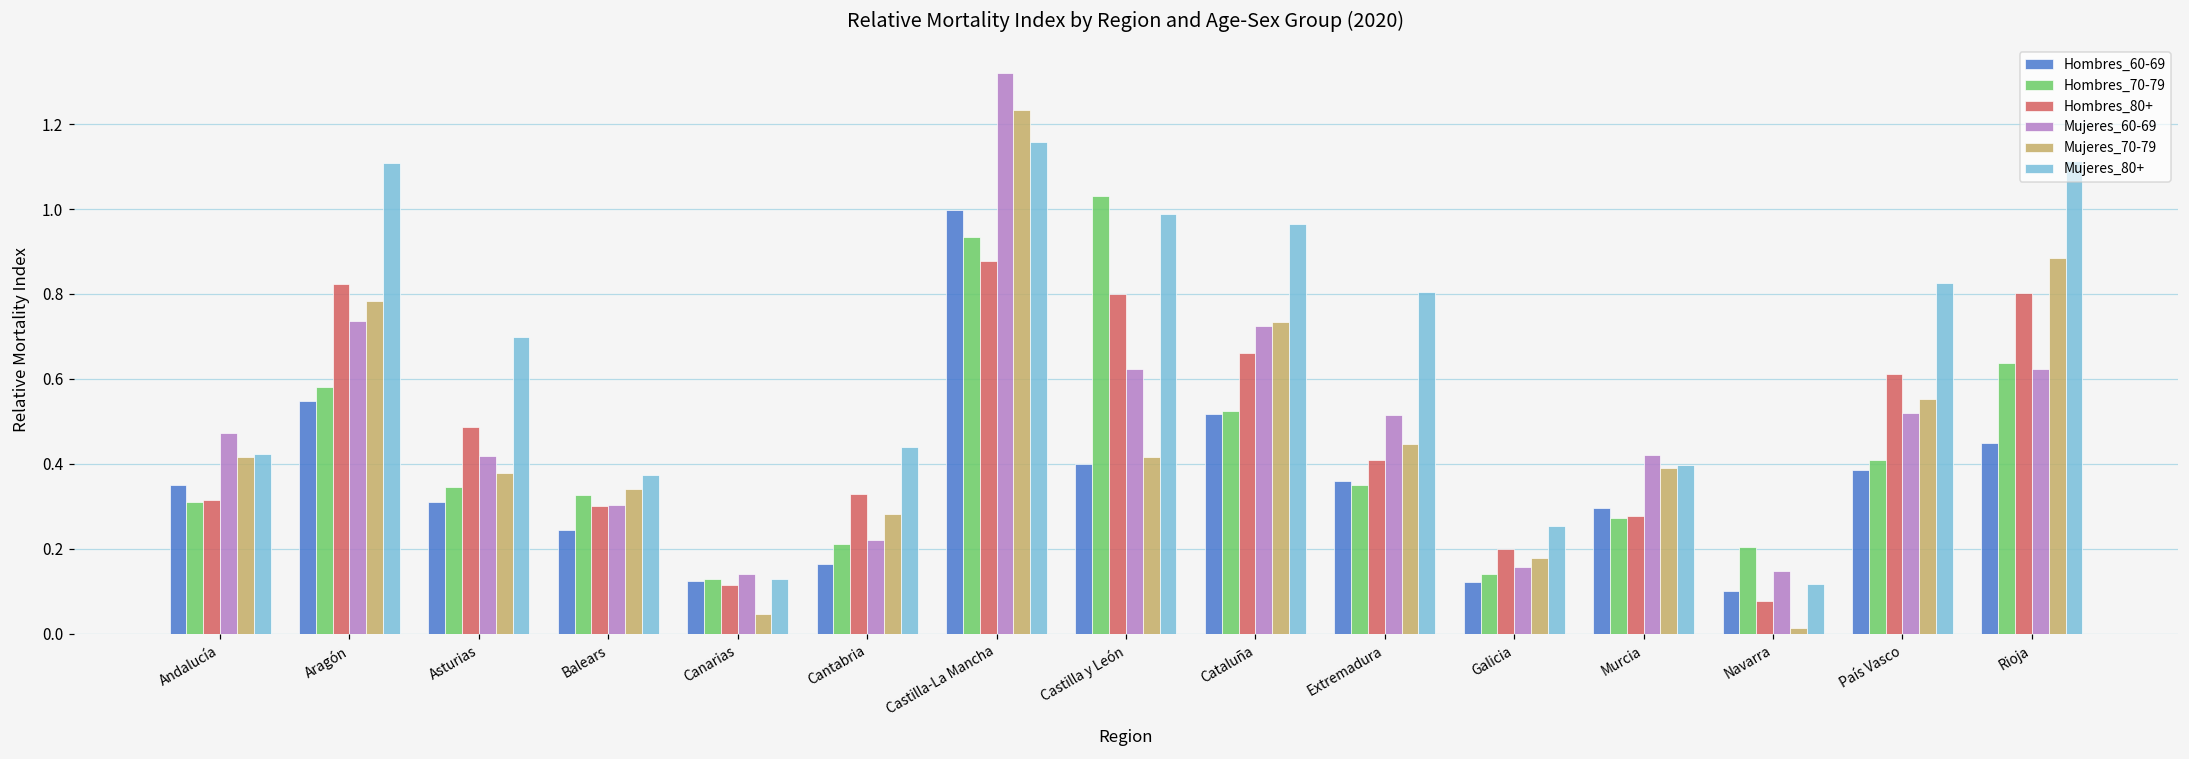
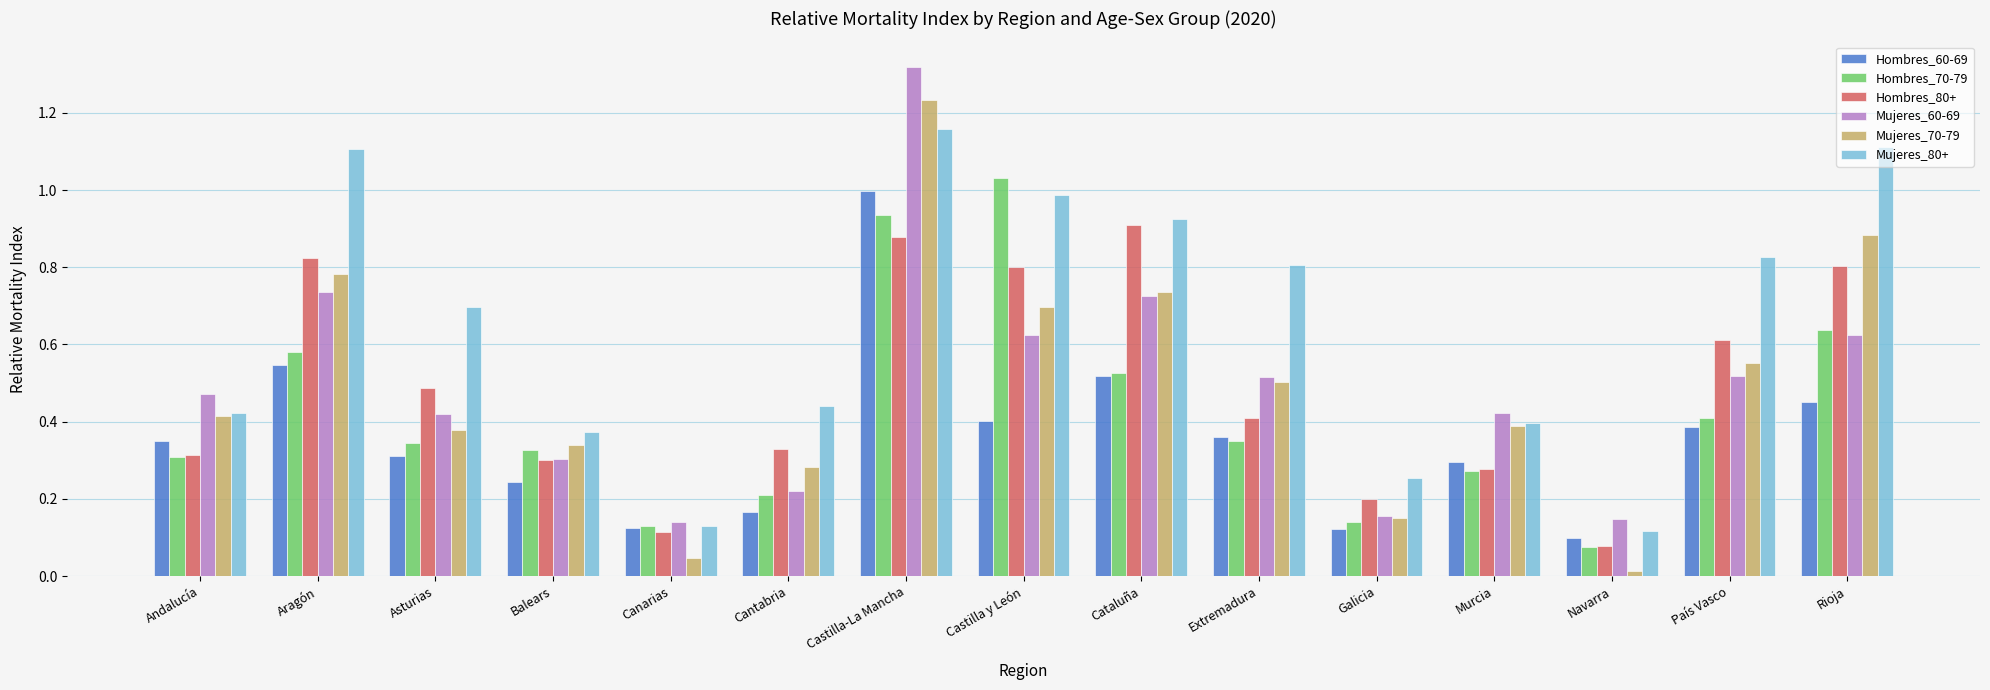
Mujeres_70-79, Castilla y León: 0.42 -> 0.70
Hombres_80+, Cataluña: 0.66 -> 0.91
Mujeres_80+, Cataluña: 0.97 -> 0.93
Mujeres_70-79, Extremadura: 0.45 -> 0.50
Mujeres_70-79, Galicia: 0.18 -> 0.15
Hombres_70-79, Navarra: 0.20 -> 0.08
